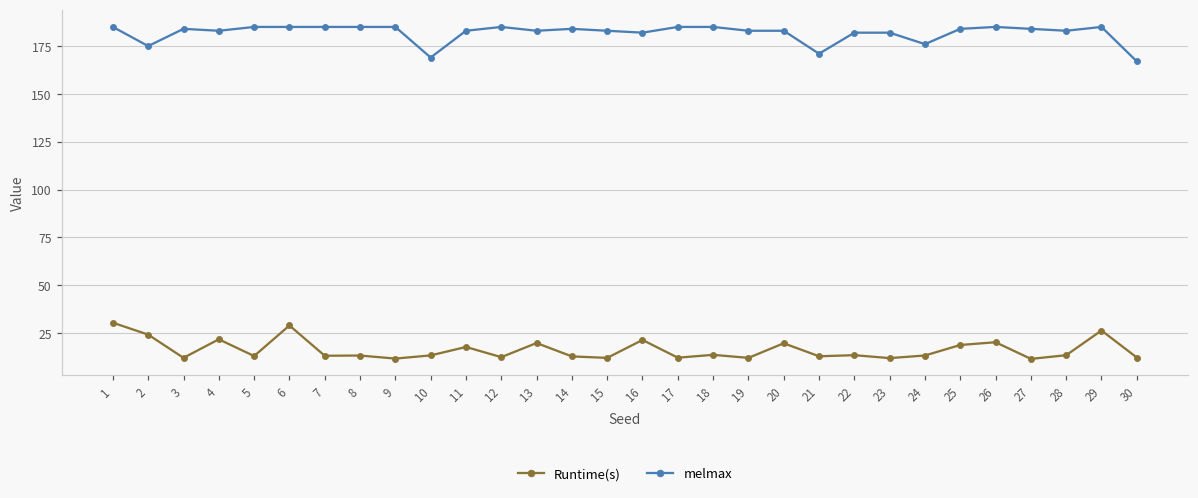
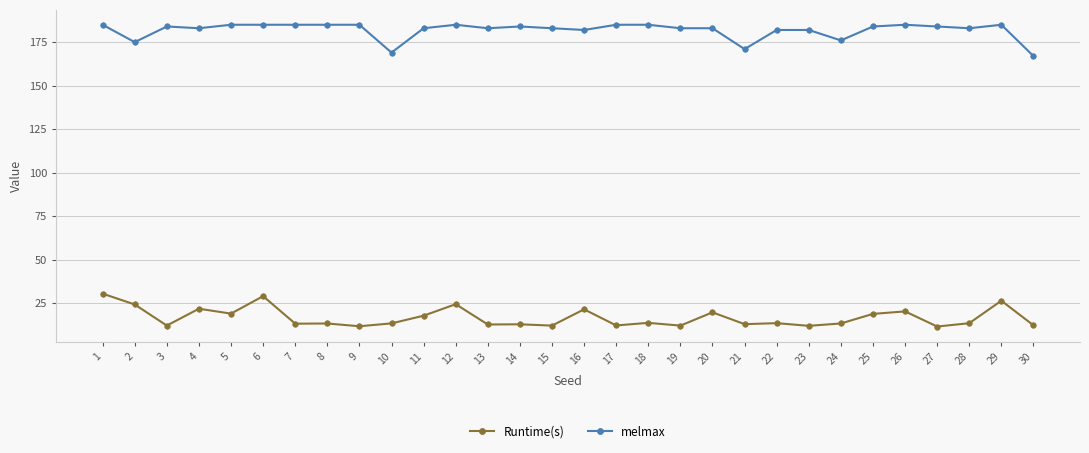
Runtime(s), 5: 13 -> 19
Runtime(s), 12: 12 -> 24
Runtime(s), 13: 20 -> 13
